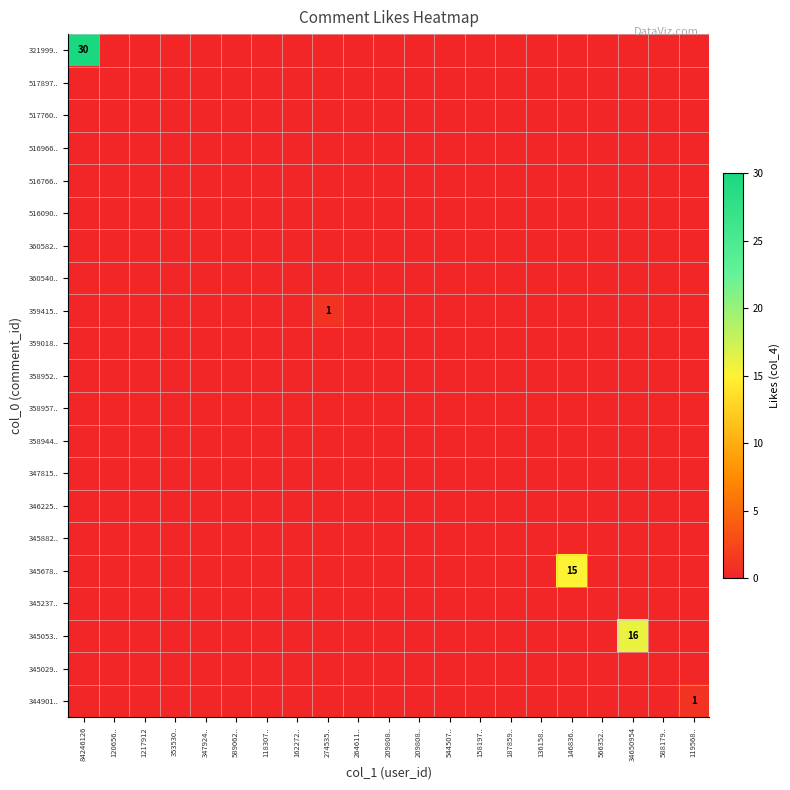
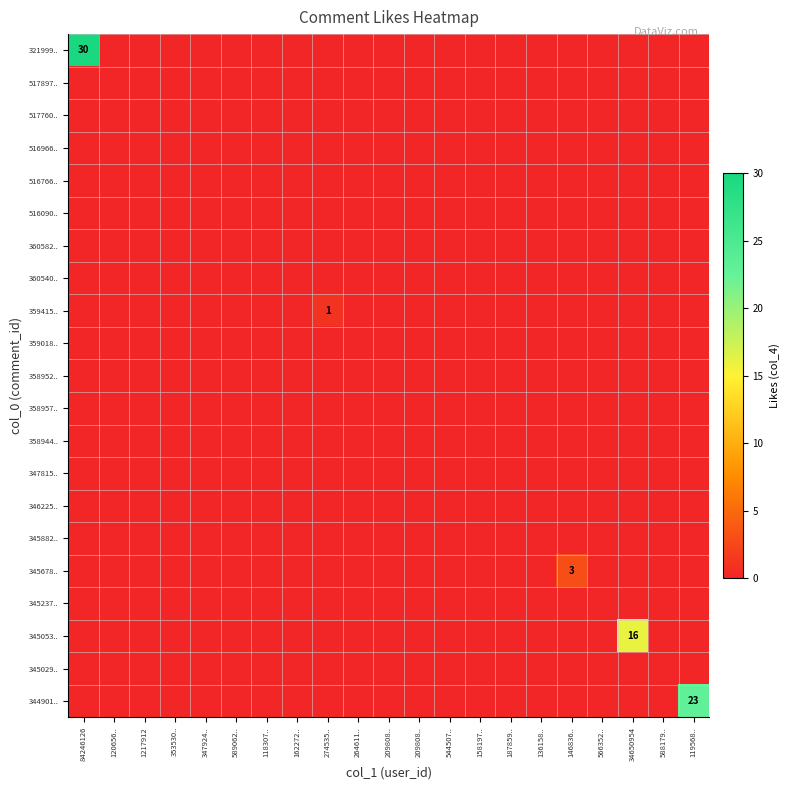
345678.., 146836..: 15 -> 3
344901.., 119568..: 1 -> 23
